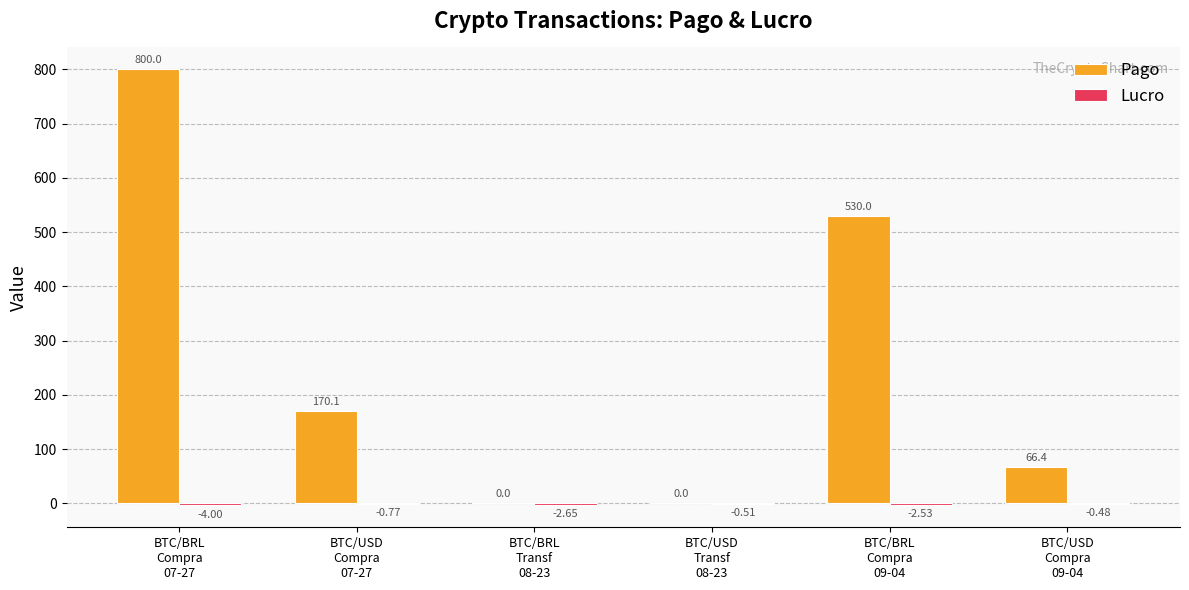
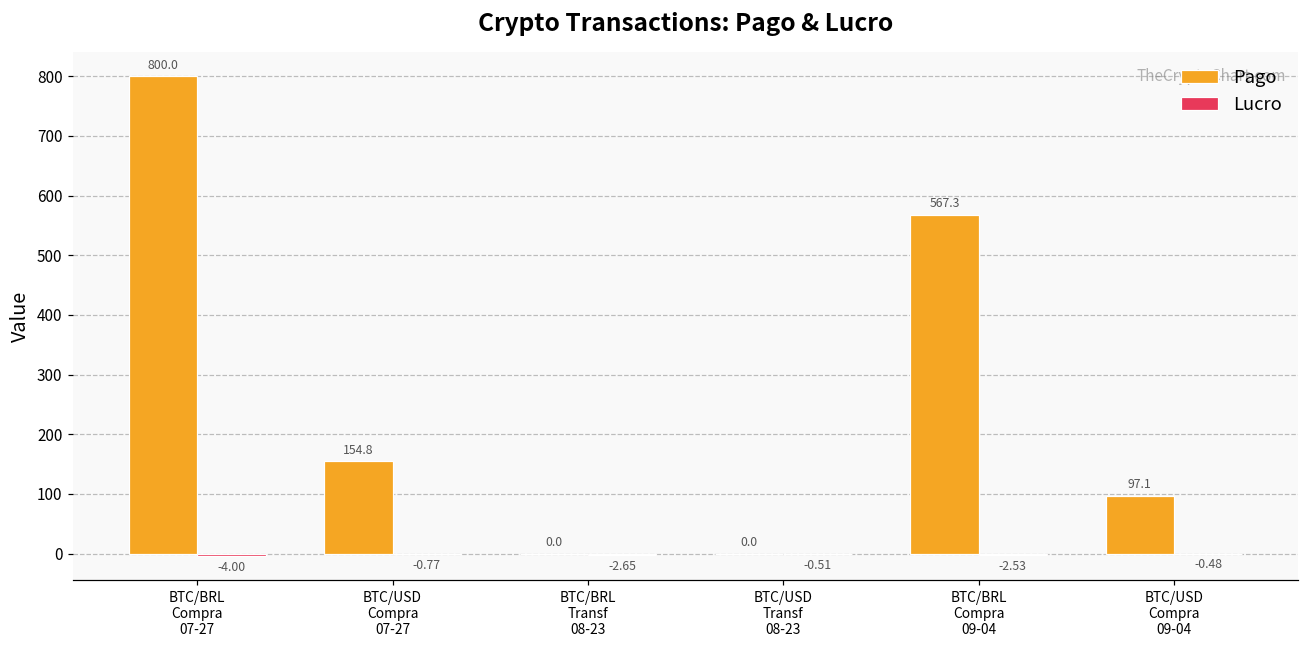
Pago, BTC/USD Compra 07-27: 170.1 -> 154.8
Pago, BTC/BRL Compra 09-04: 530.0 -> 567.3
Pago, BTC/USD Compra 09-04: 66.4 -> 97.1
